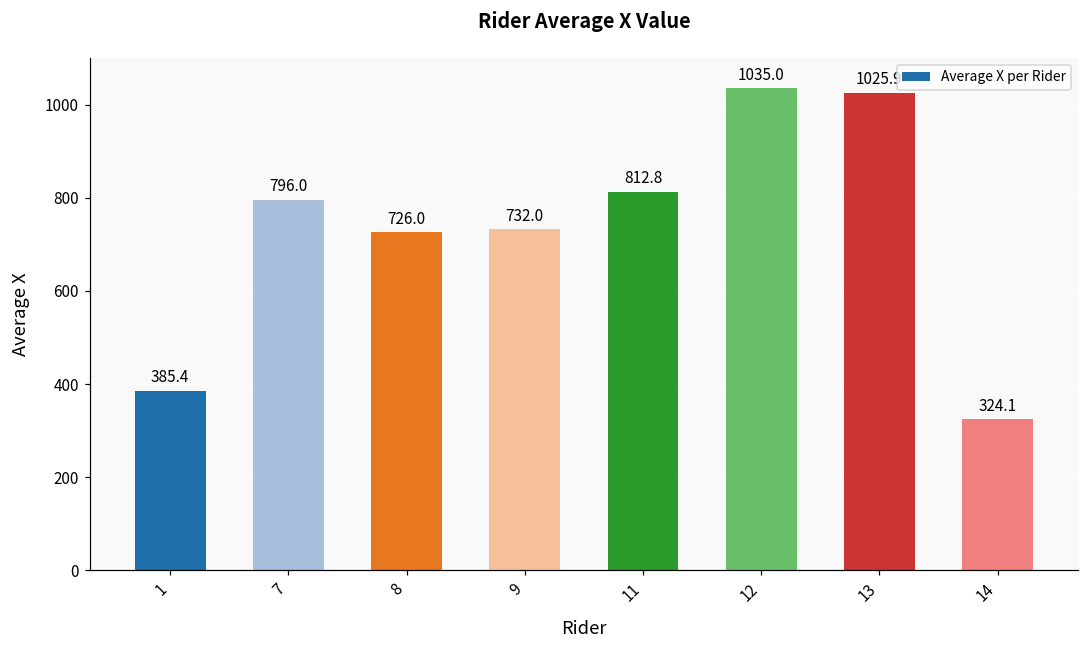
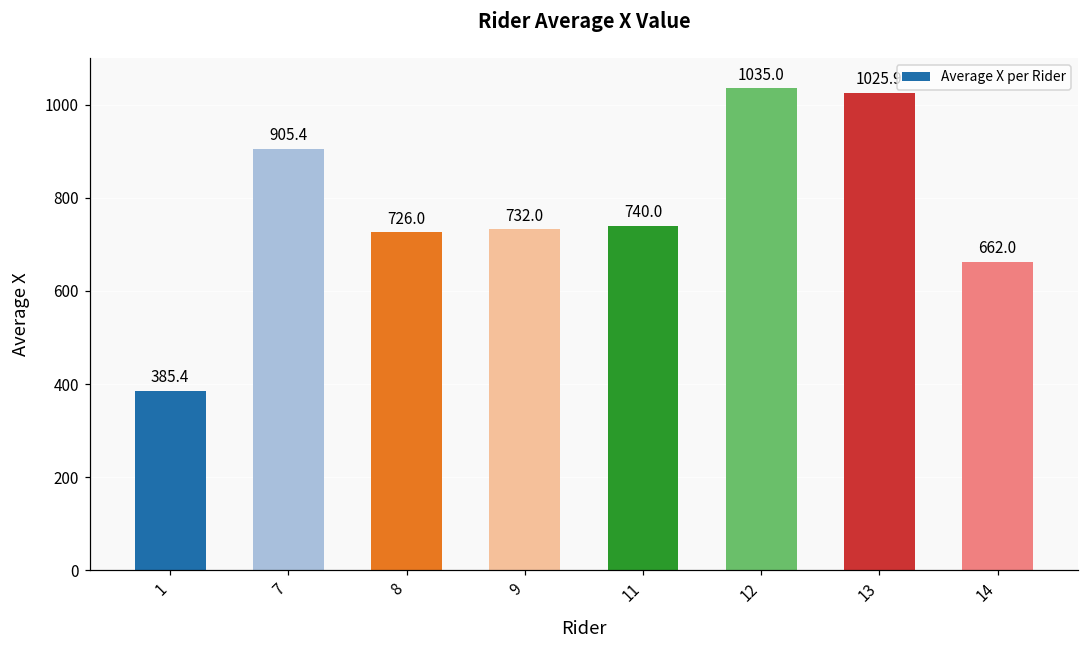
7: 796.0 -> 905.4
11: 812.8 -> 740.0
14: 324.1 -> 662.0
